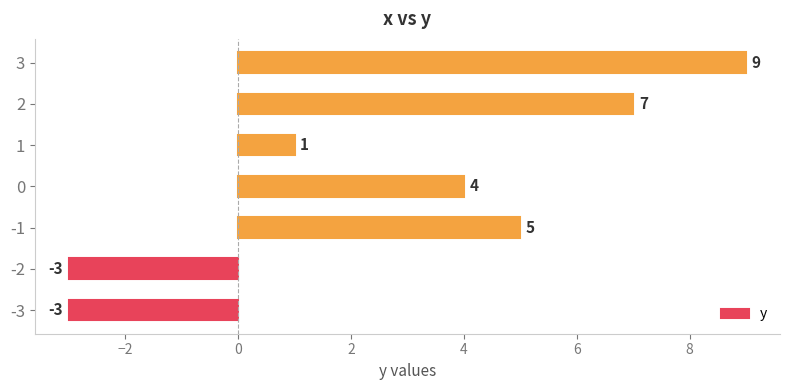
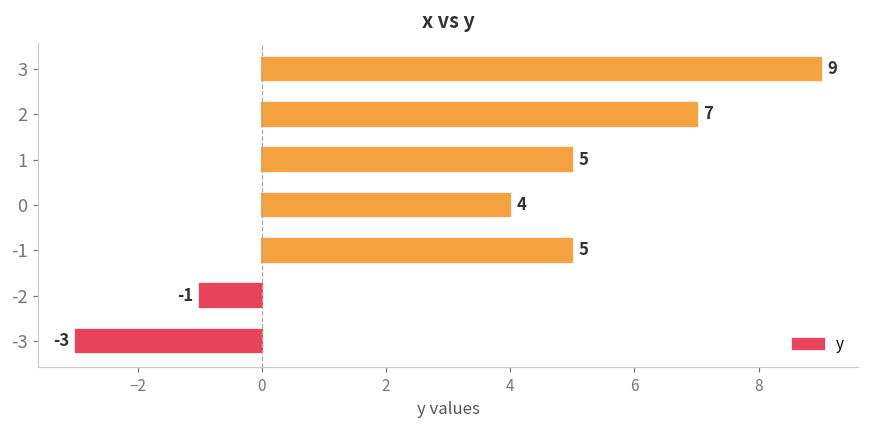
1: 1 -> 5
-2: -3 -> -1
